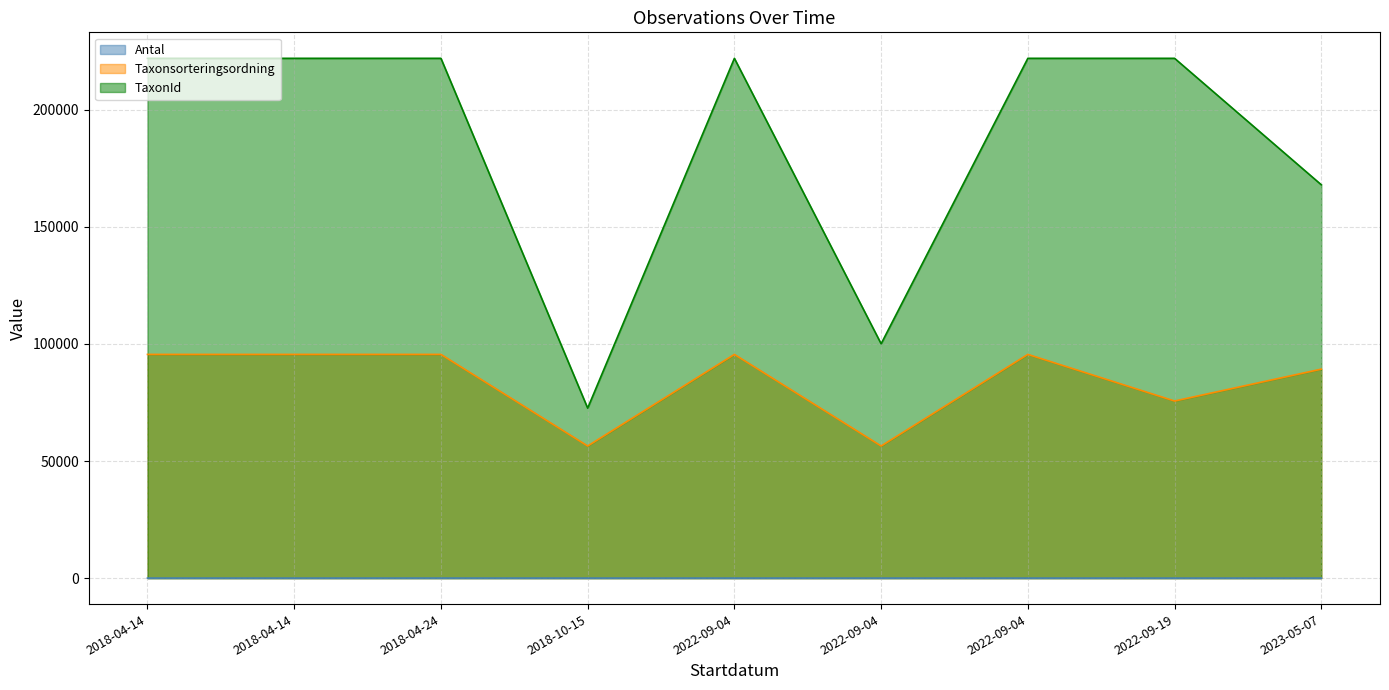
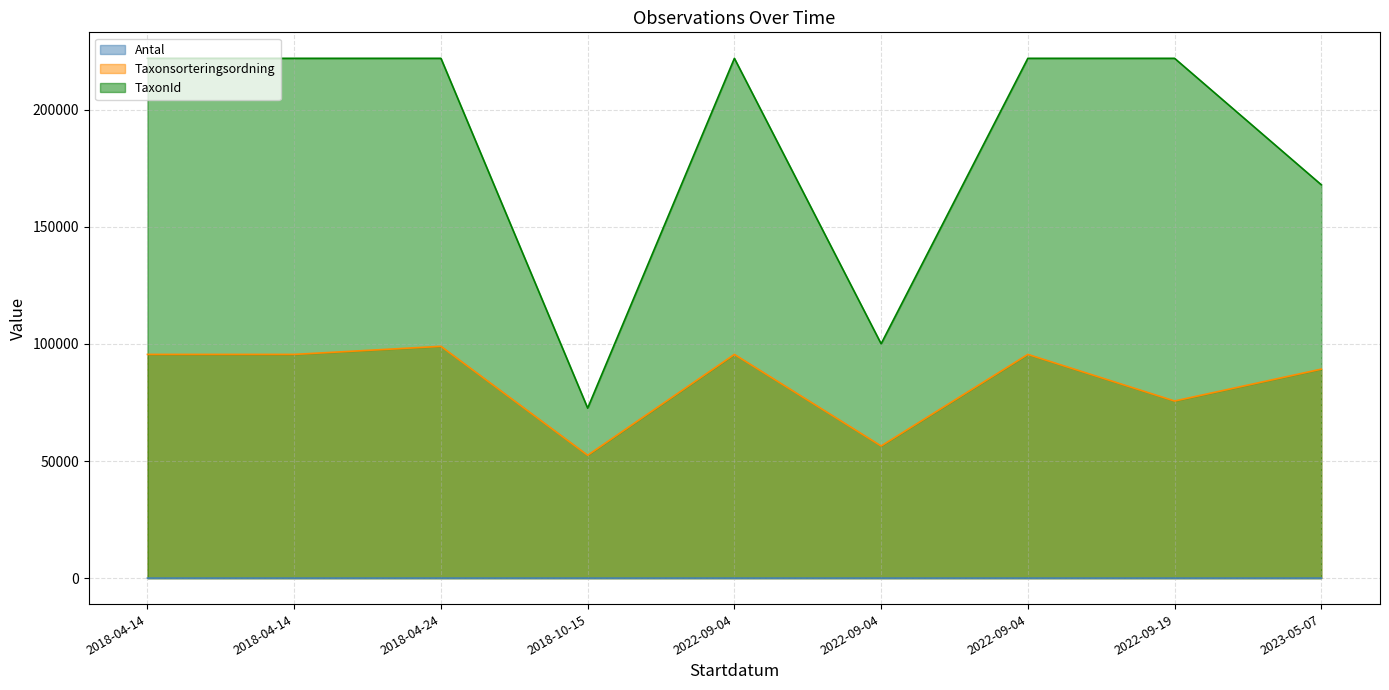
Taxonsorteringsordning, 2018-04-24: 96000 -> 99000
Taxonsorteringsordning, 2018-10-15: 56000 -> 52000
